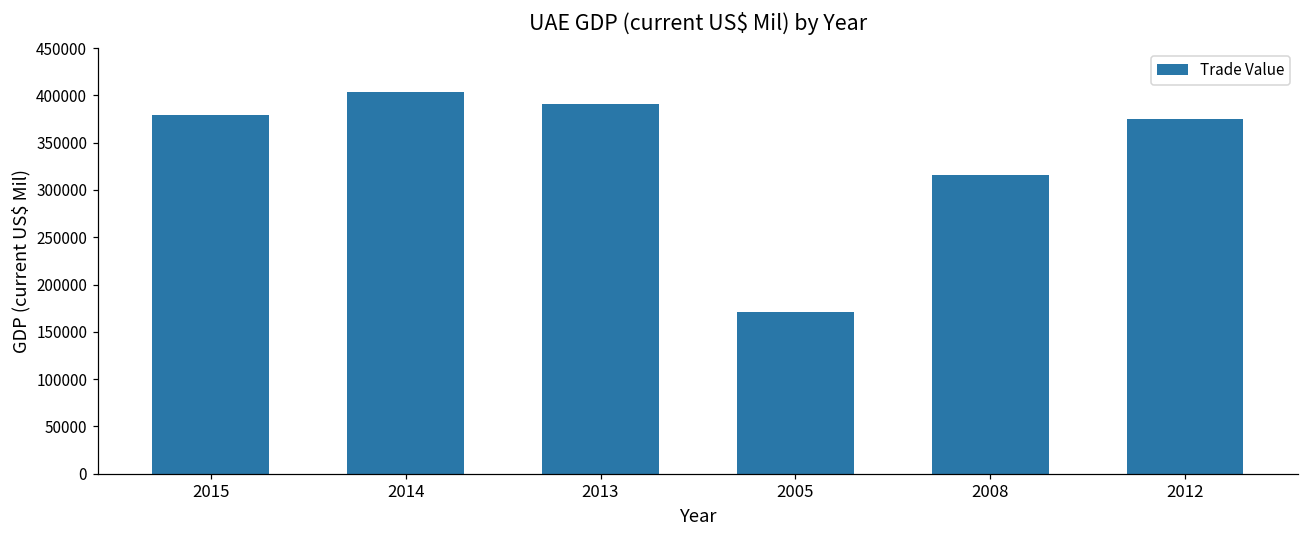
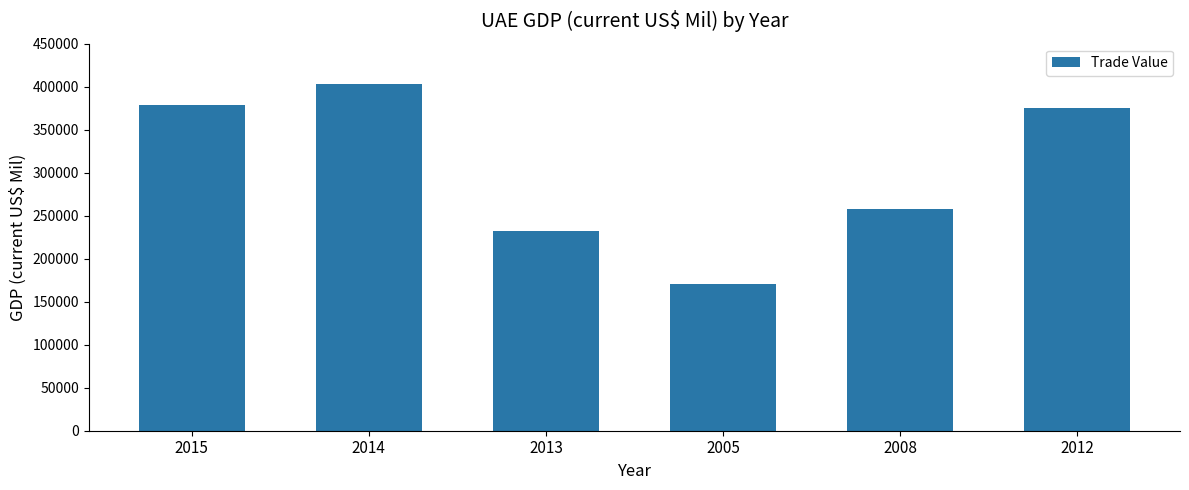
2013: 390000 -> 230000
2008: 320000 -> 260000
